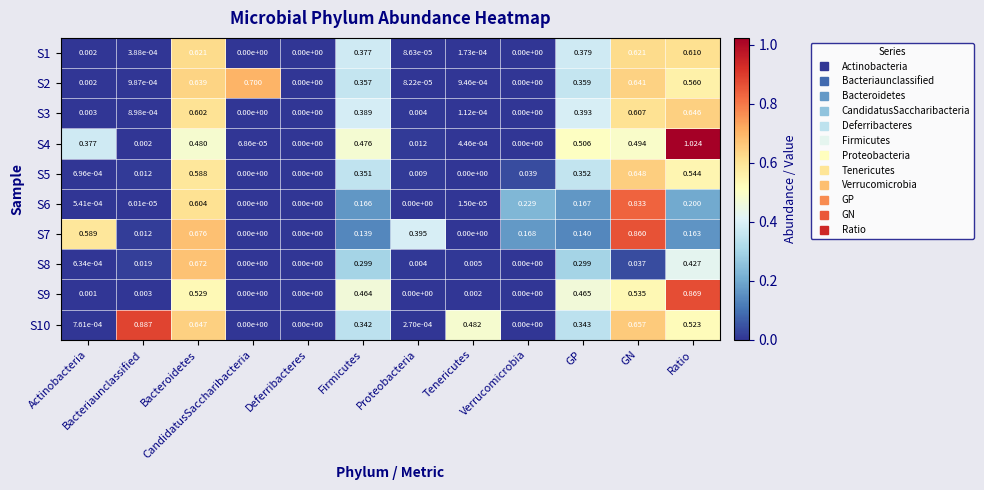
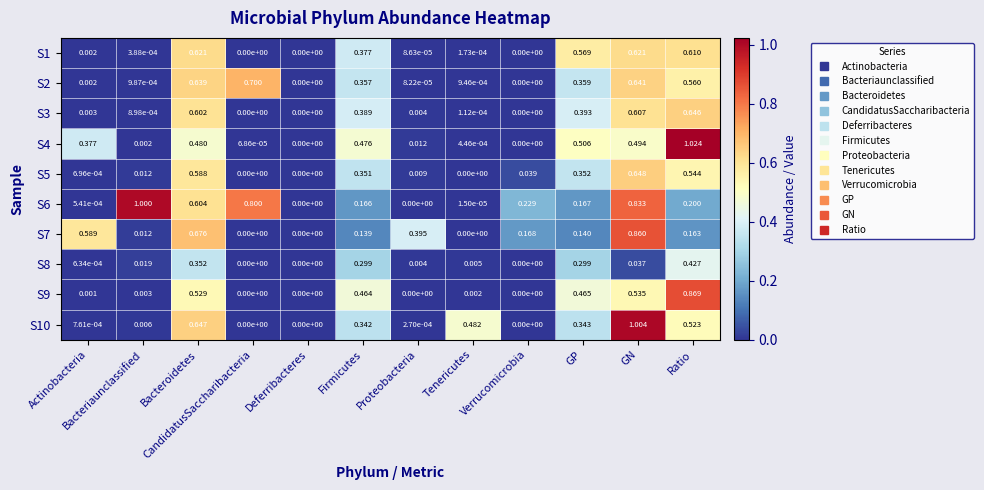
S1, GP: 0.379 -> 0.569
S6, Bacteriaunclassified: 6.01e-05 -> 1.000
S6, CandidatusSaccharibacteria: 0.00e+00 -> 0.800
S8, Bacteroidetes: 0.672 -> 0.352
S10, Bacteriaunclassified: 0.887 -> 0.006
S10, GN: 0.657 -> 1.004
